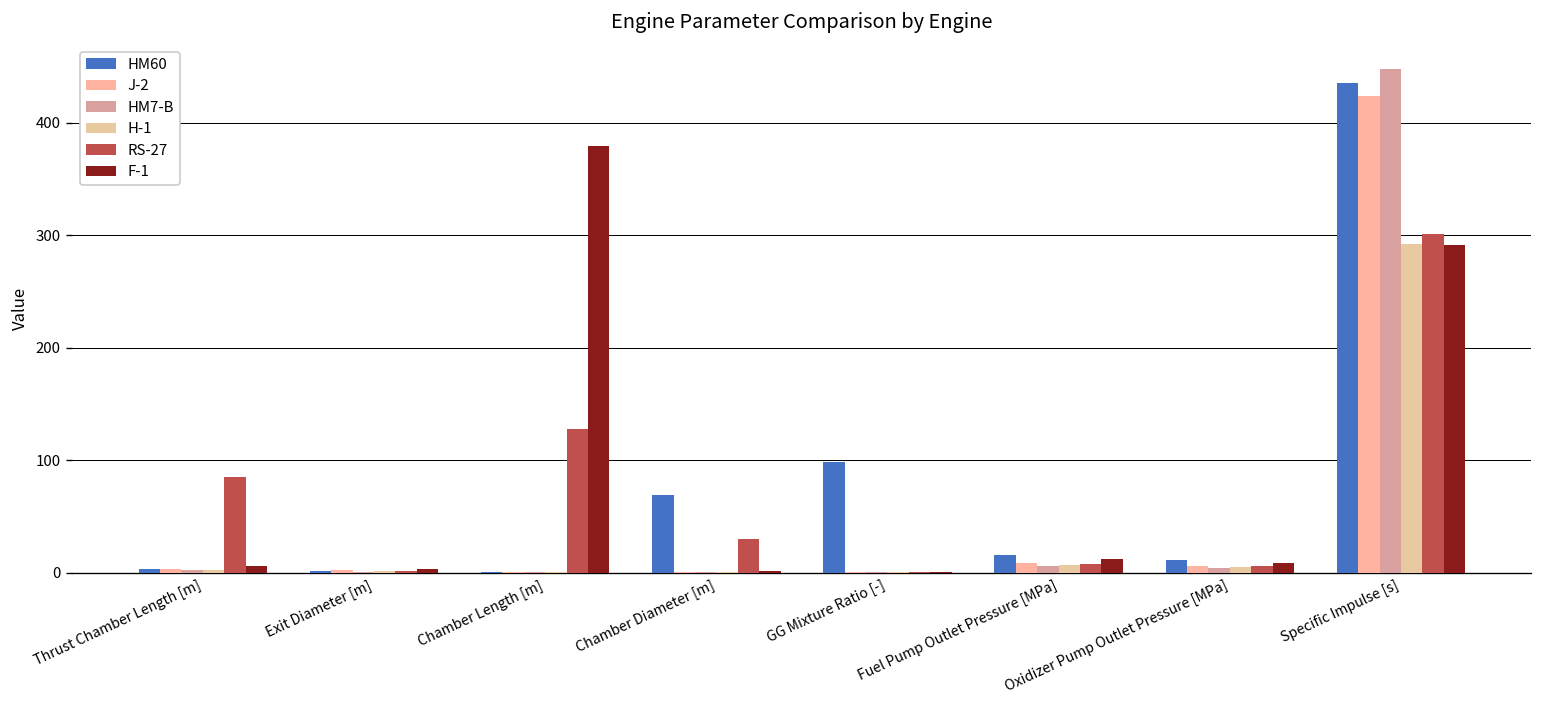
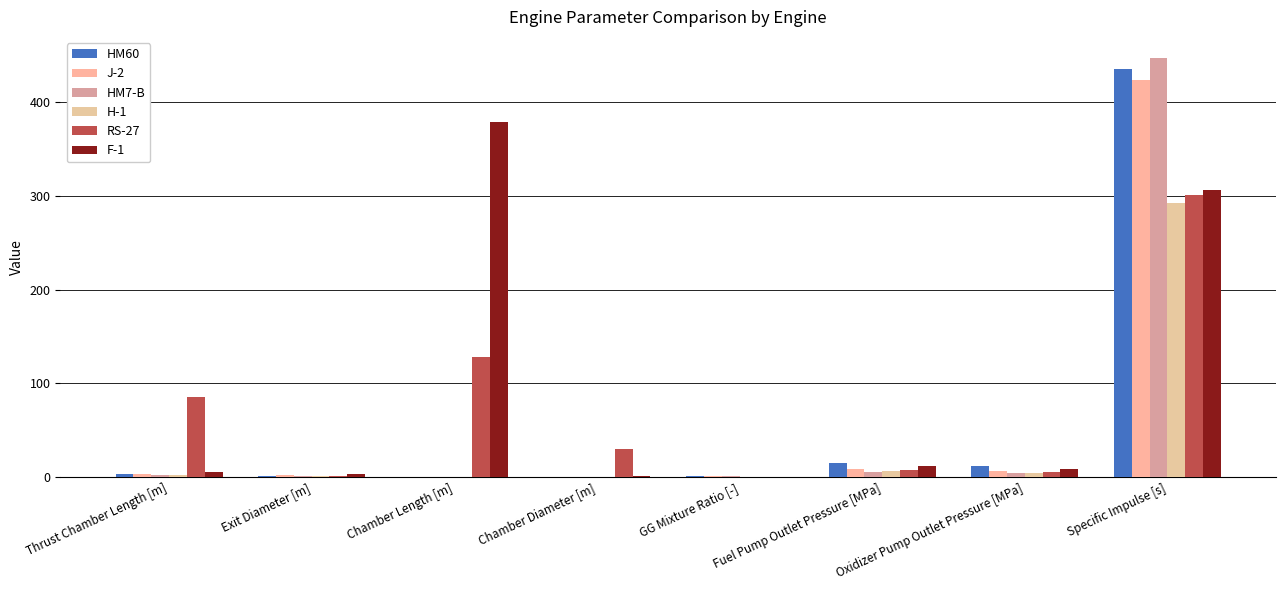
HM60, Chamber Diameter [m]: 70 -> 0
HM60, GG Mixture Ratio [-]: 100 -> 0
F-1, Specific Impulse [s]: 290 -> 310
